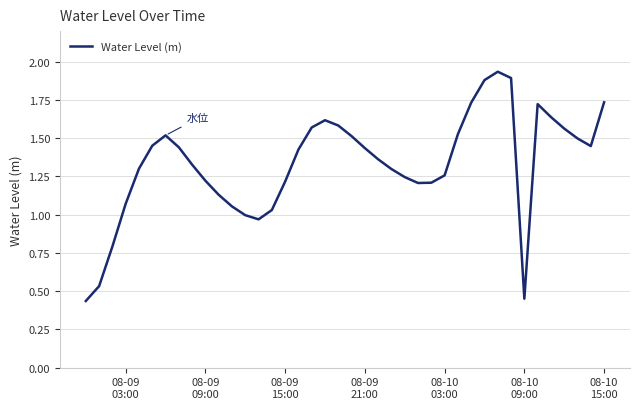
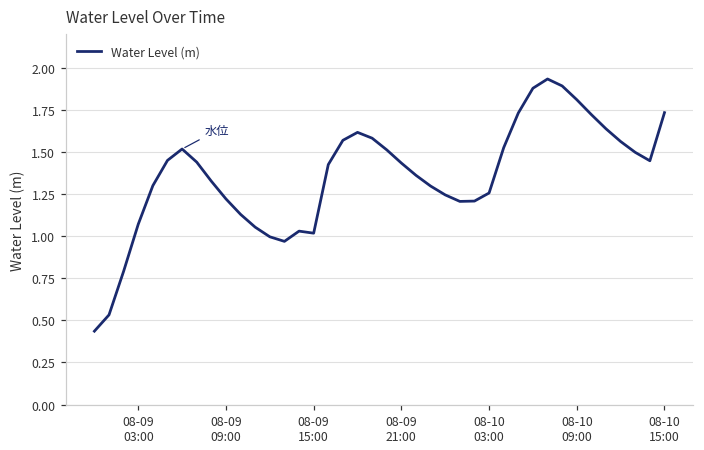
08-09 15:00: 1.22 -> 1.02
08-10 09:00: 0.45 -> 1.81
